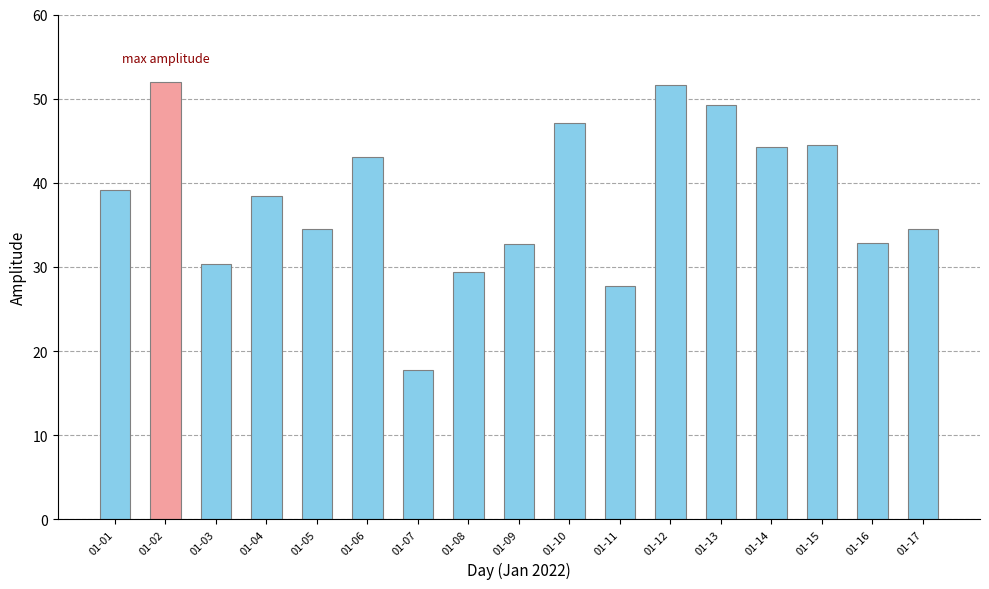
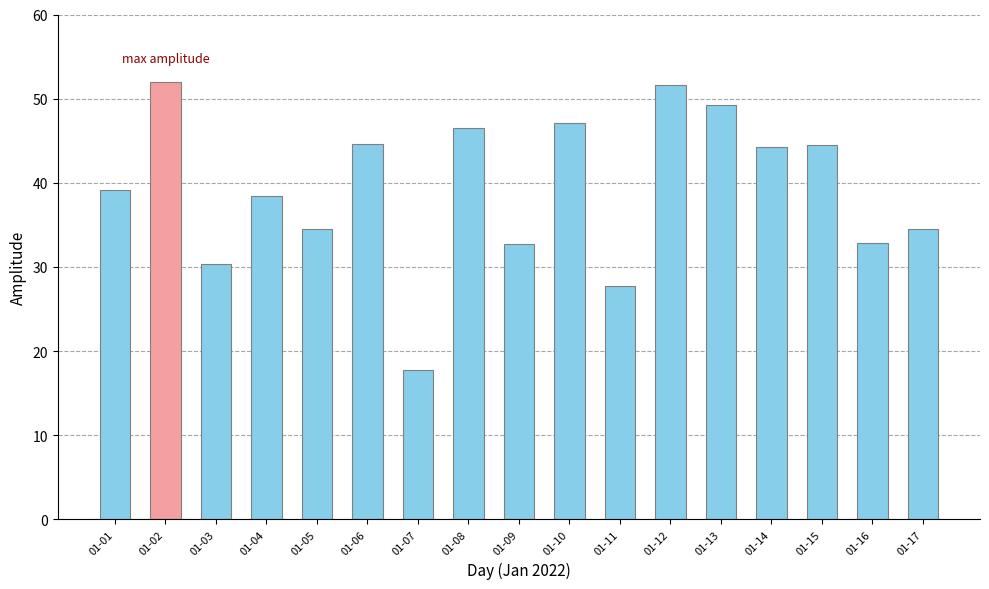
01-06: 43 -> 45
01-08: 29 -> 47
